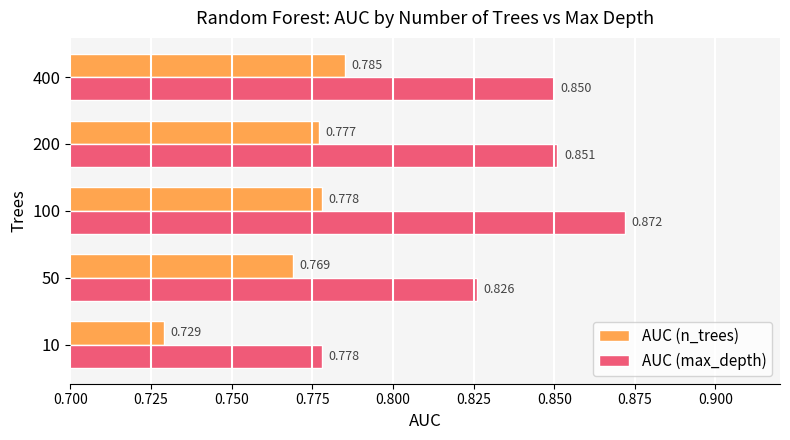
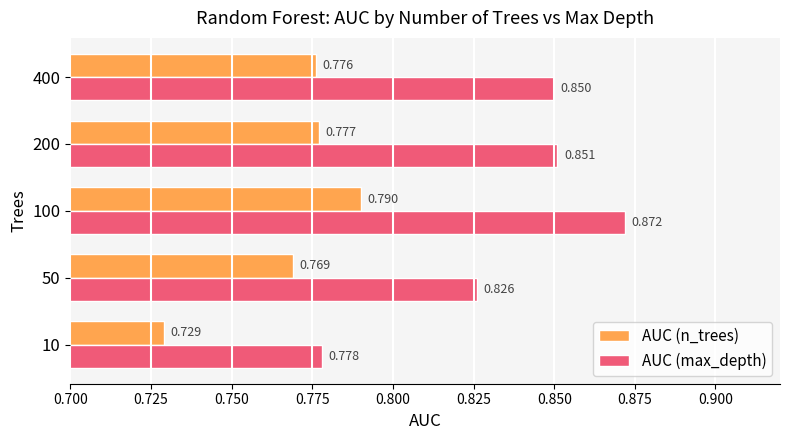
AUC (n_trees), 400: 0.785 -> 0.776
AUC (n_trees), 100: 0.778 -> 0.790
